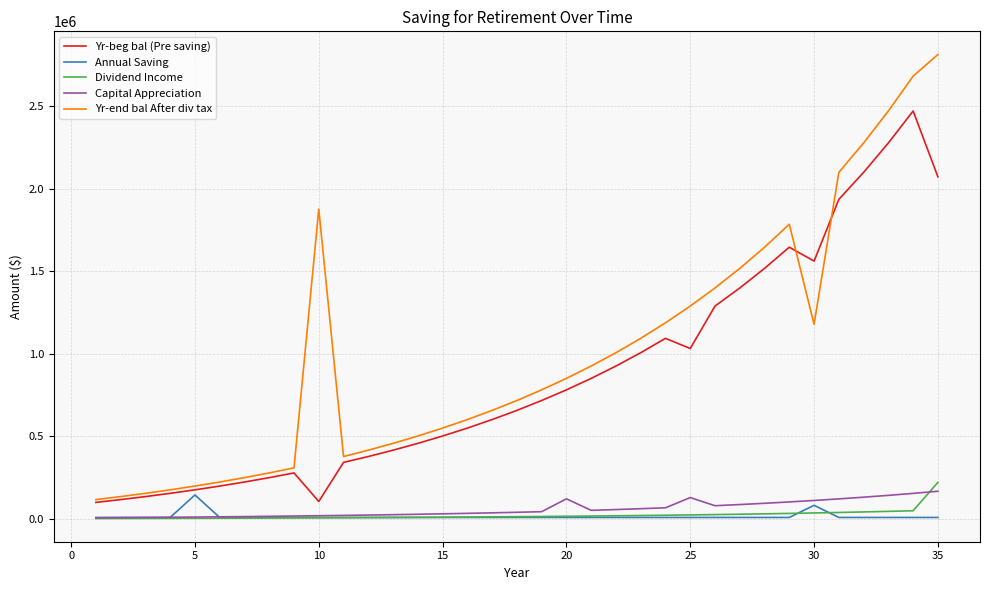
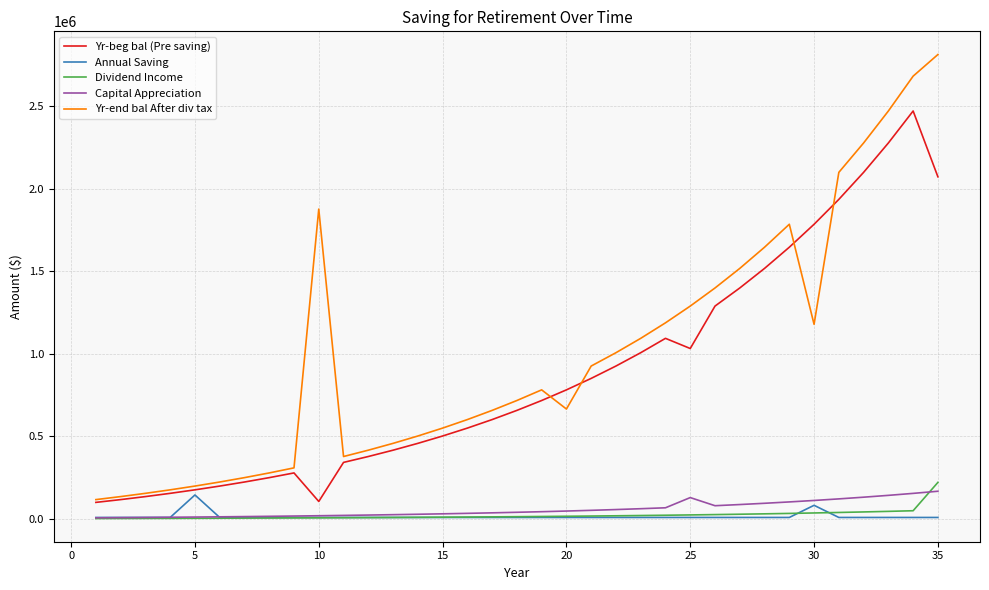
Capital Appreciation, 20: 120000 -> 50000
Yr-end bal After div tax, 20: 850000 -> 670000
Yr-beg bal (Pre saving), 30: 1560000 -> 1790000
